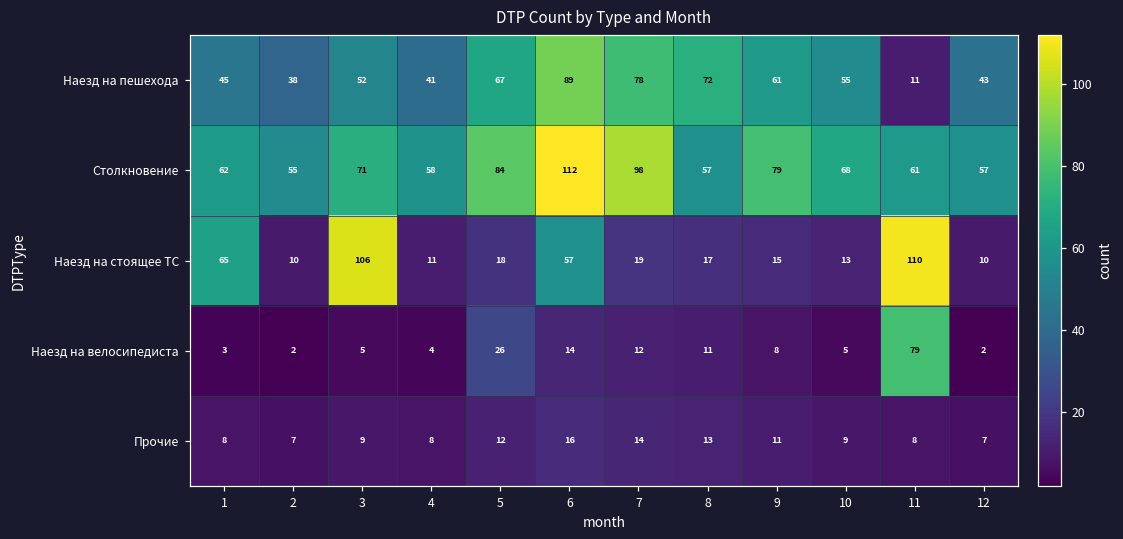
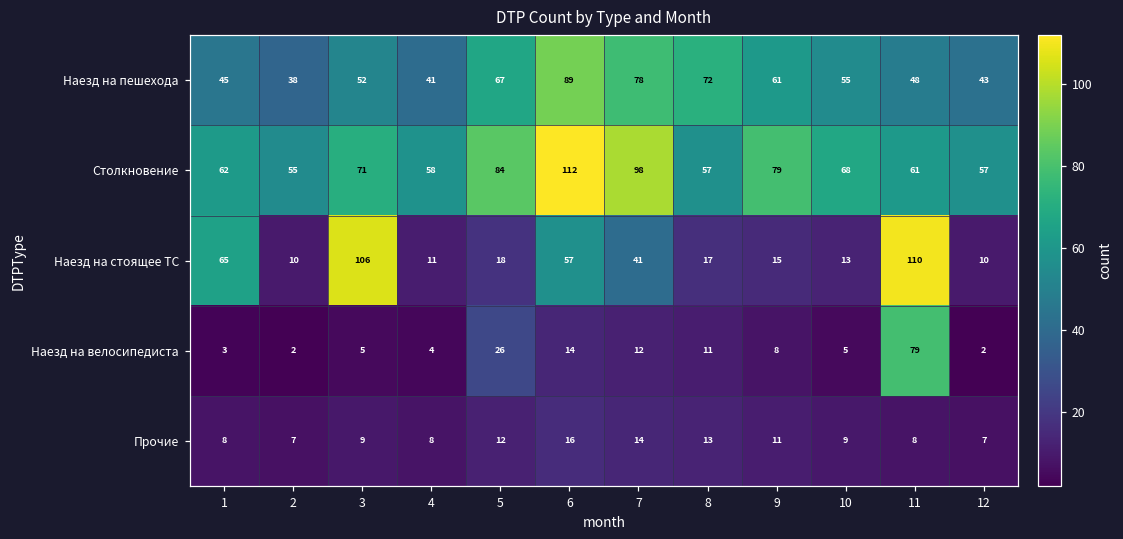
Наезд на пешехода, 11: 11 -> 48
Наезд на стоящее ТС, 7: 19 -> 41
